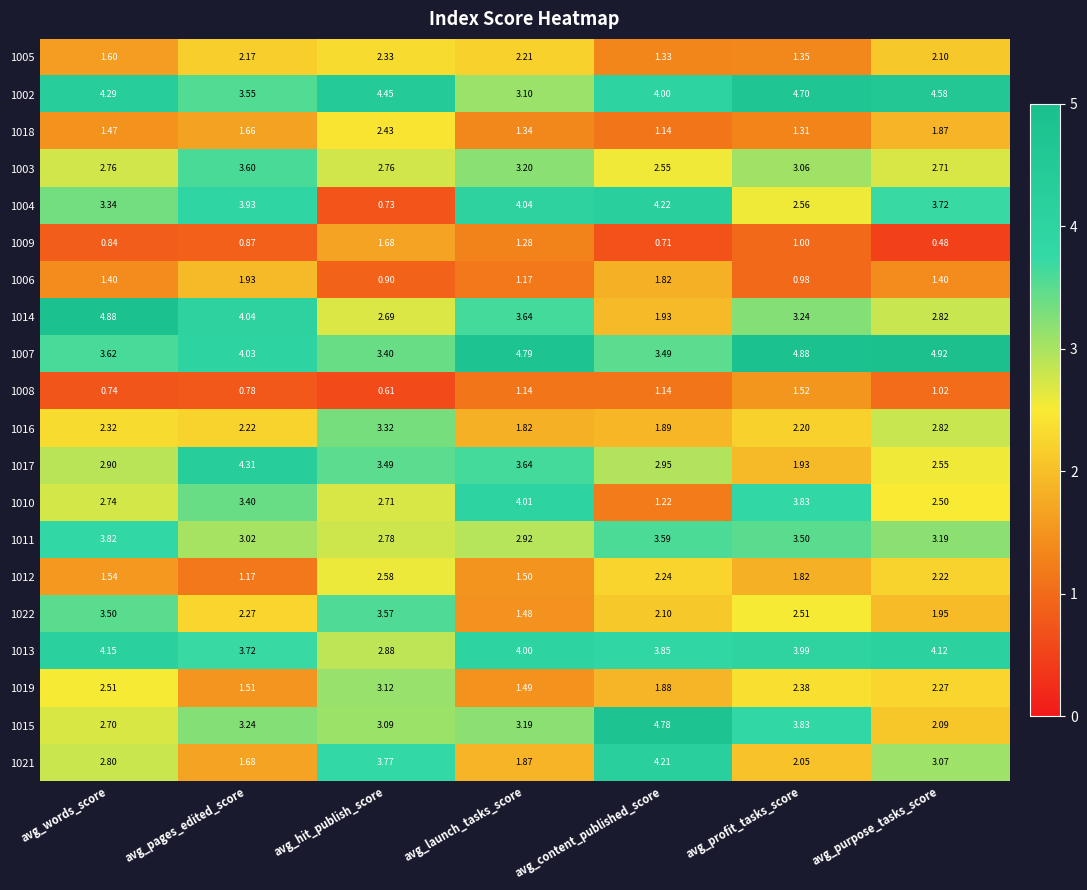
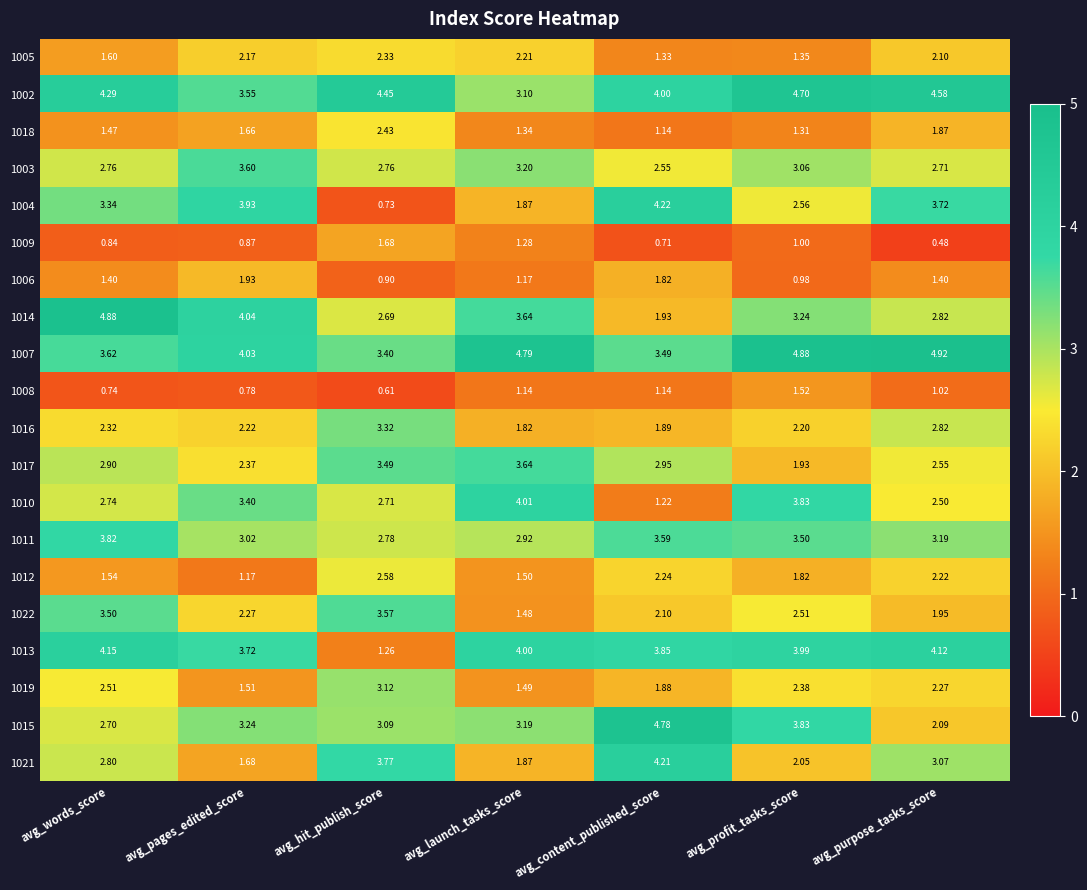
1004, avg_launch_tasks_score: 4.04 -> 1.87
1017, avg_pages_edited_score: 4.31 -> 2.37
1013, avg_hit_publish_score: 2.88 -> 1.26
